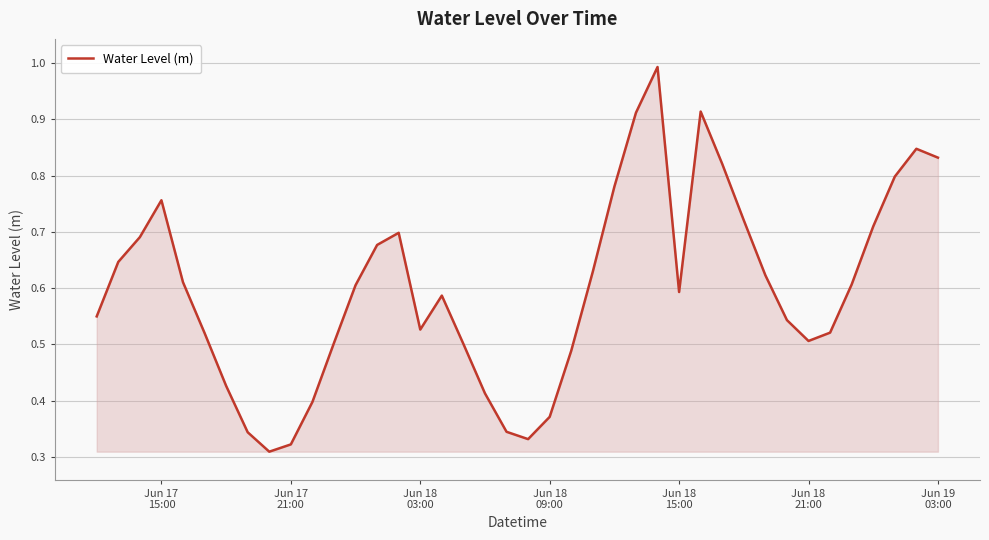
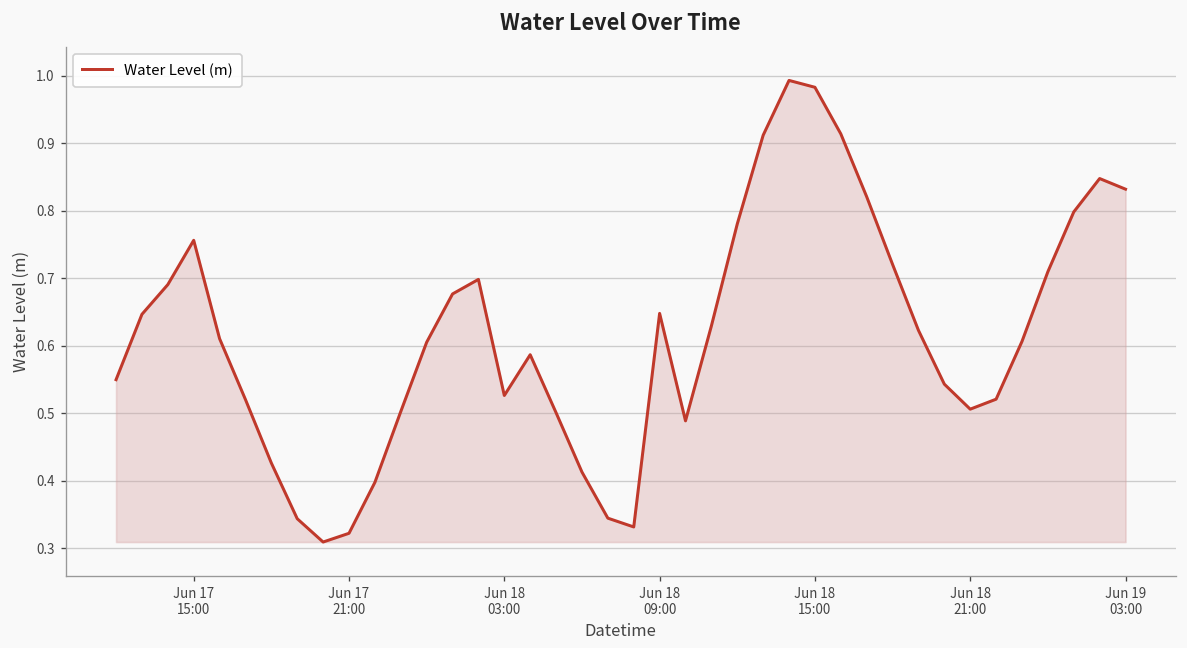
Jun 18 09:00: 0.37 -> 0.65
Jun 18 15:00: 0.59 -> 0.98
